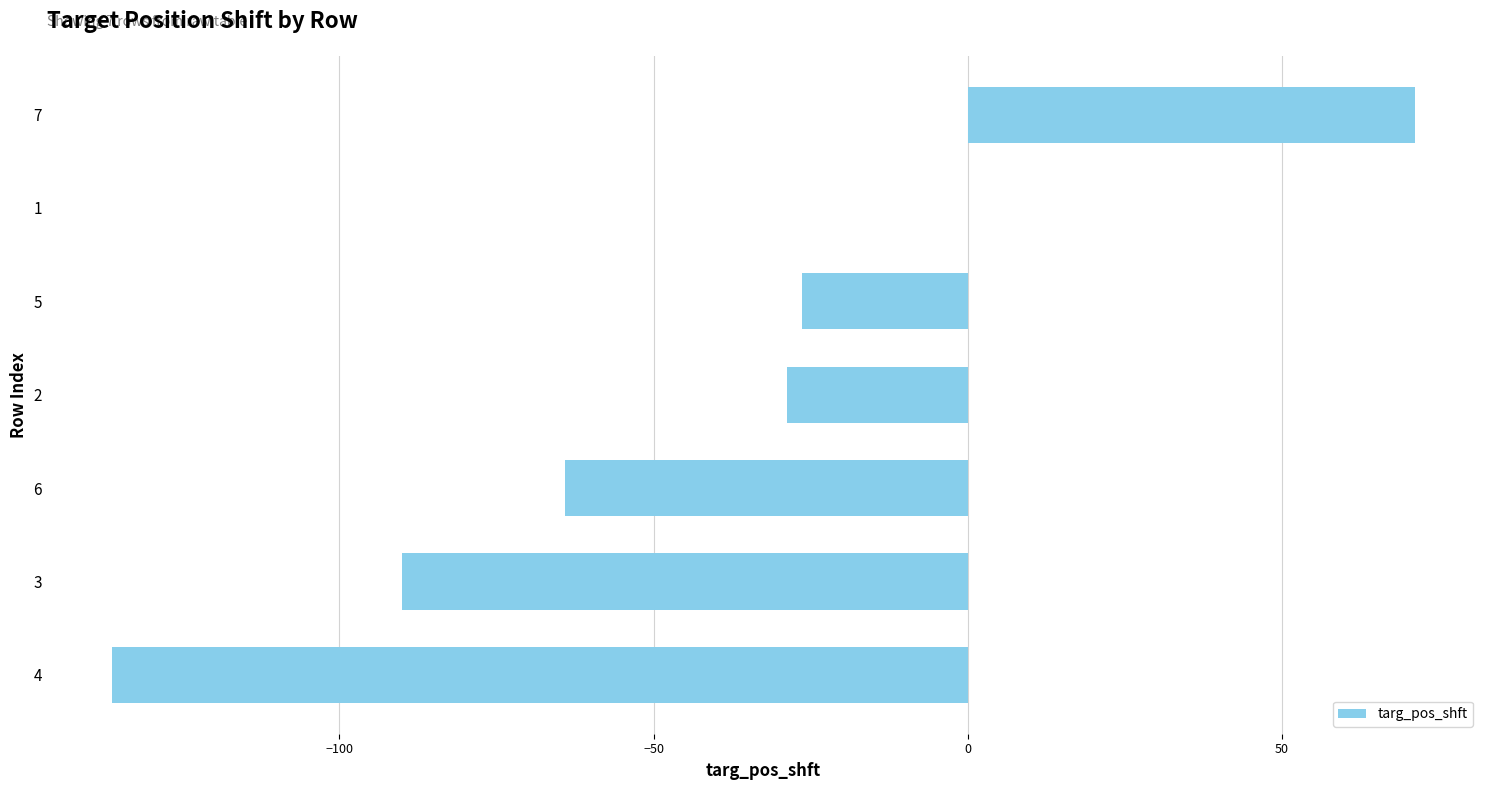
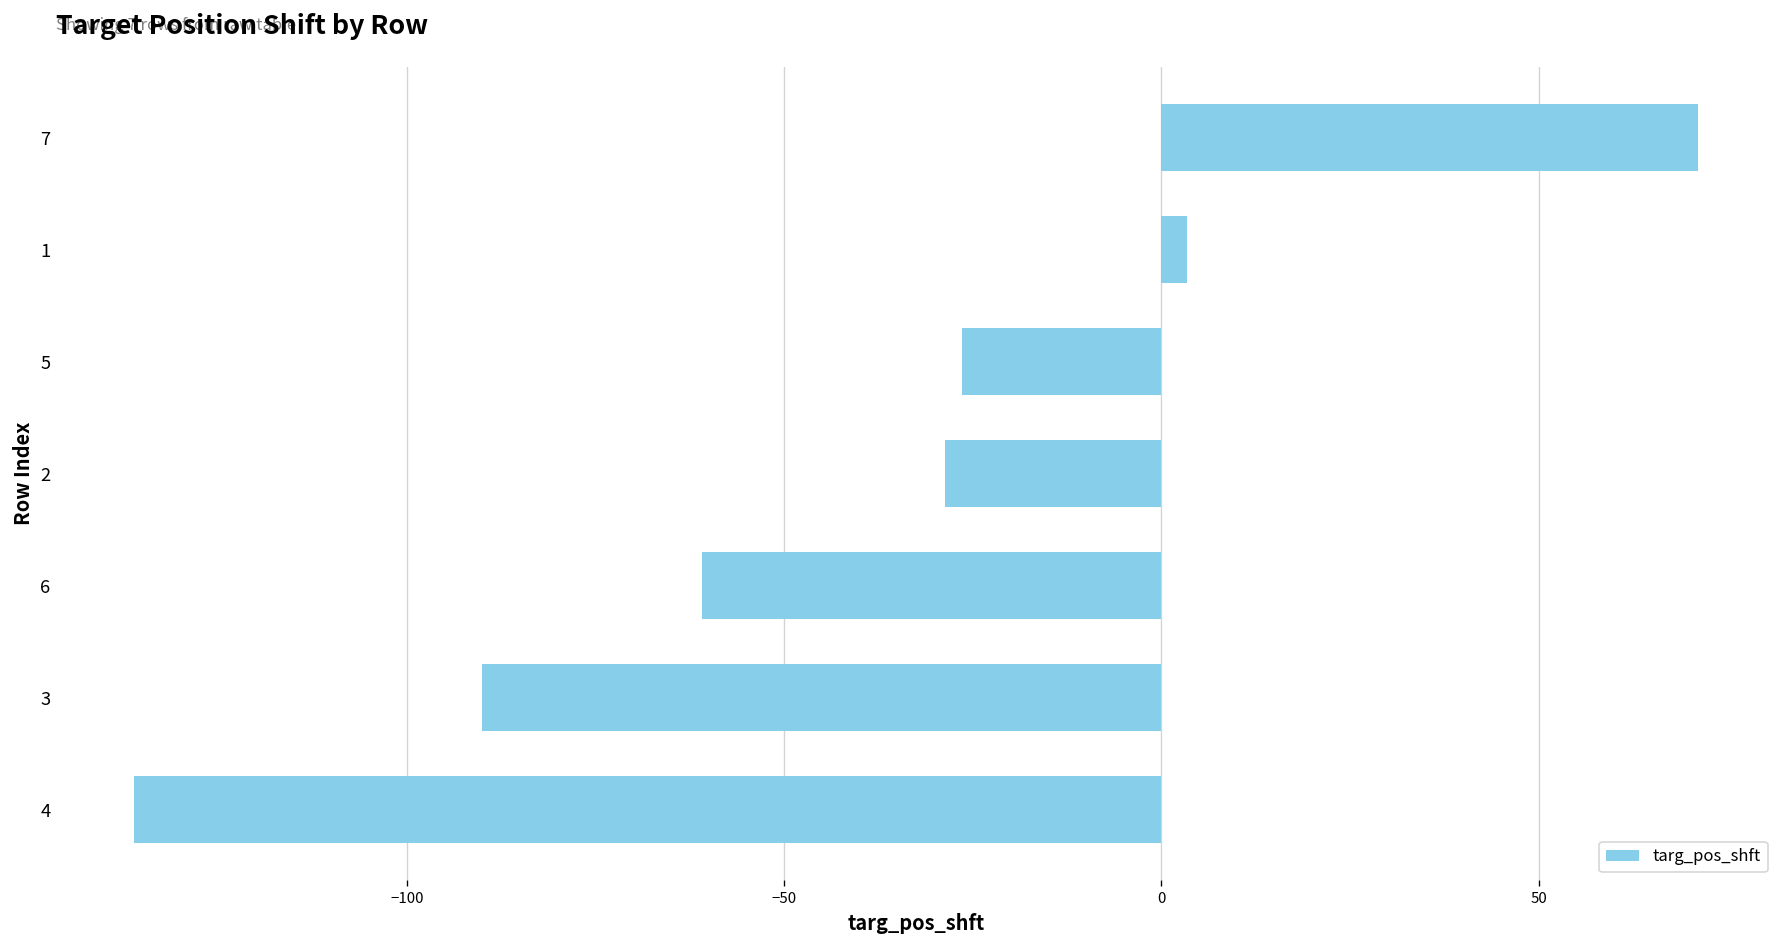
1: 0 -> 3
6: -64 -> -61
